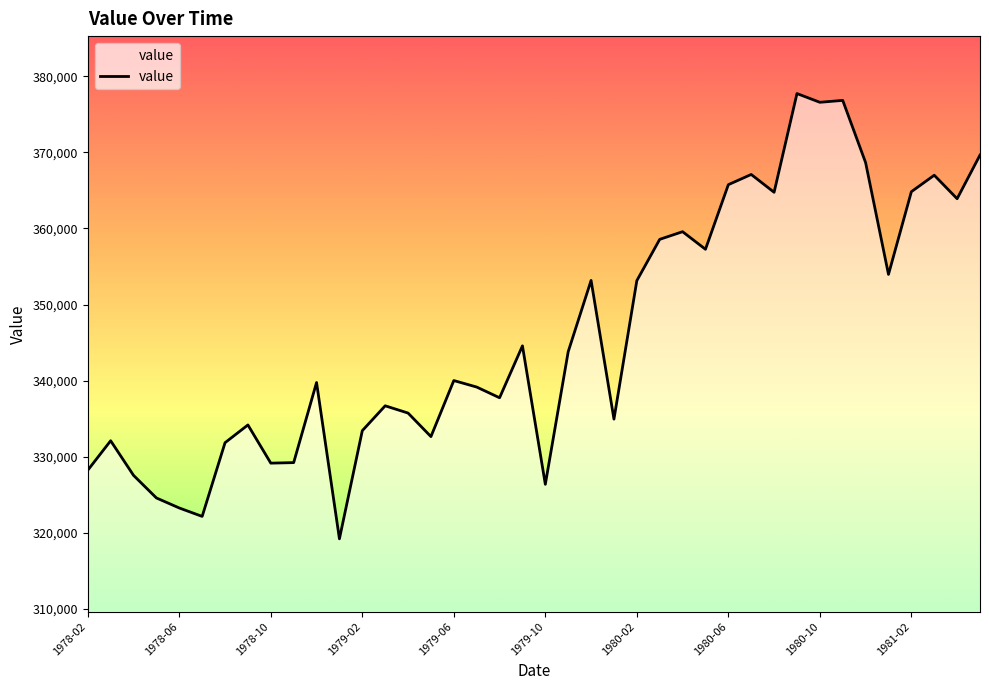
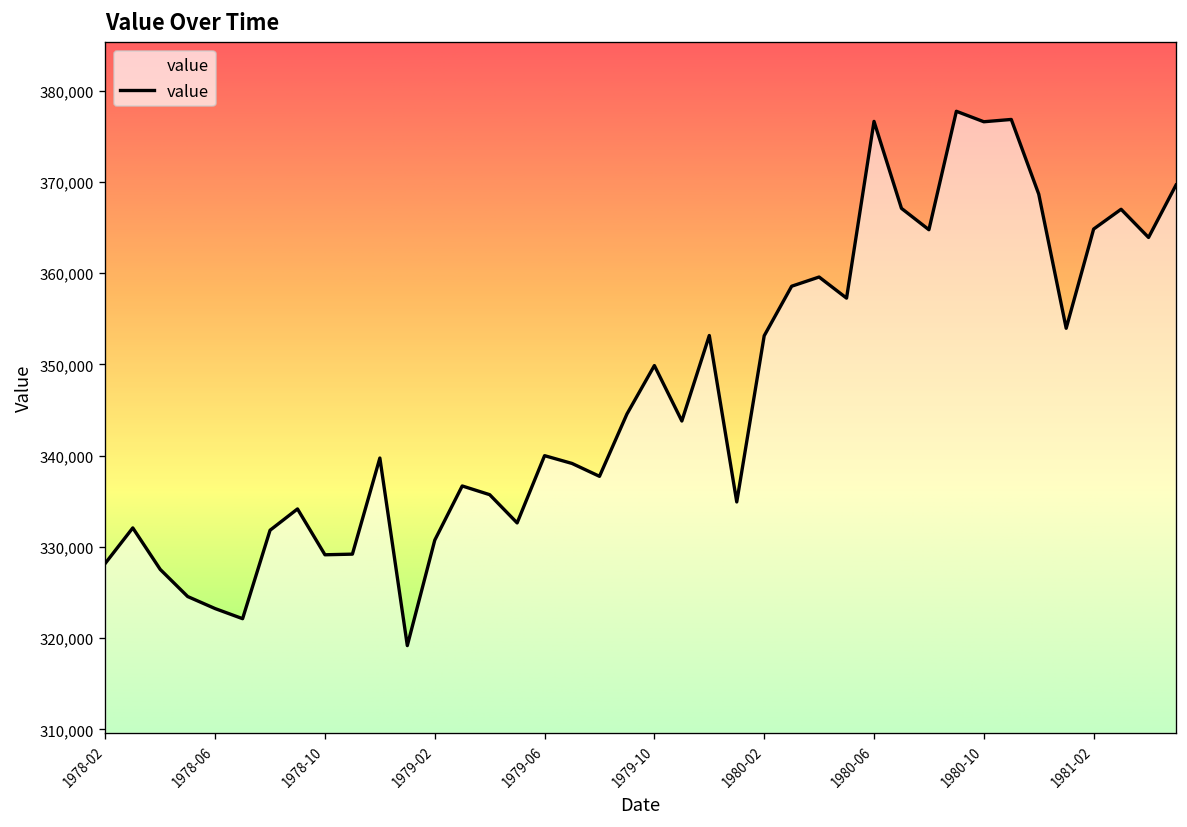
1979-02: 333,000 -> 331,000
1979-10: 326,000 -> 350,000
1980-06: 366,000 -> 377,000
